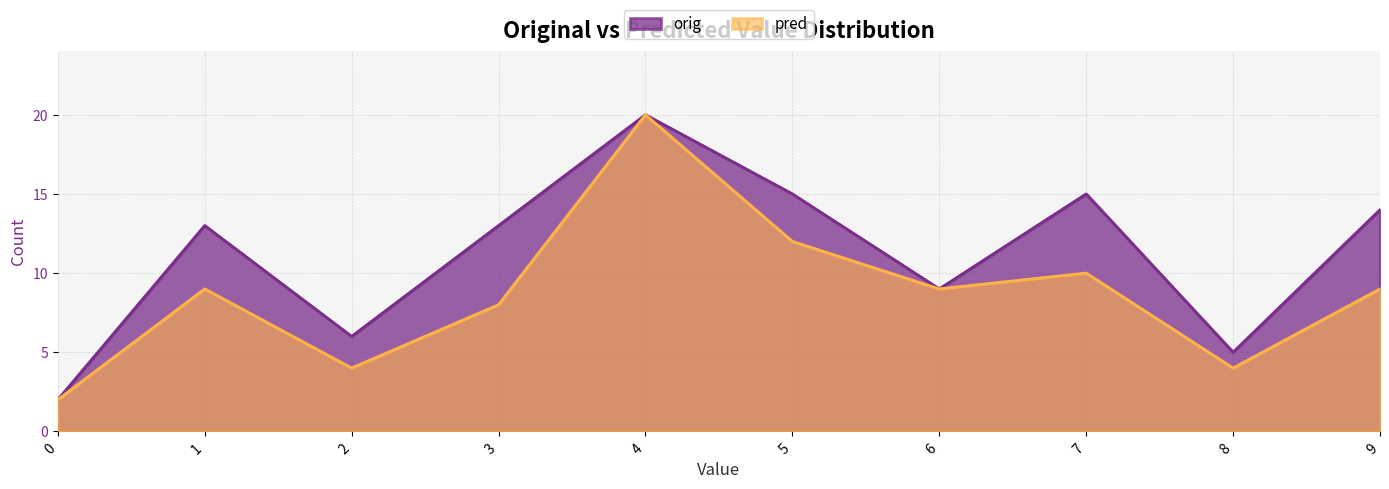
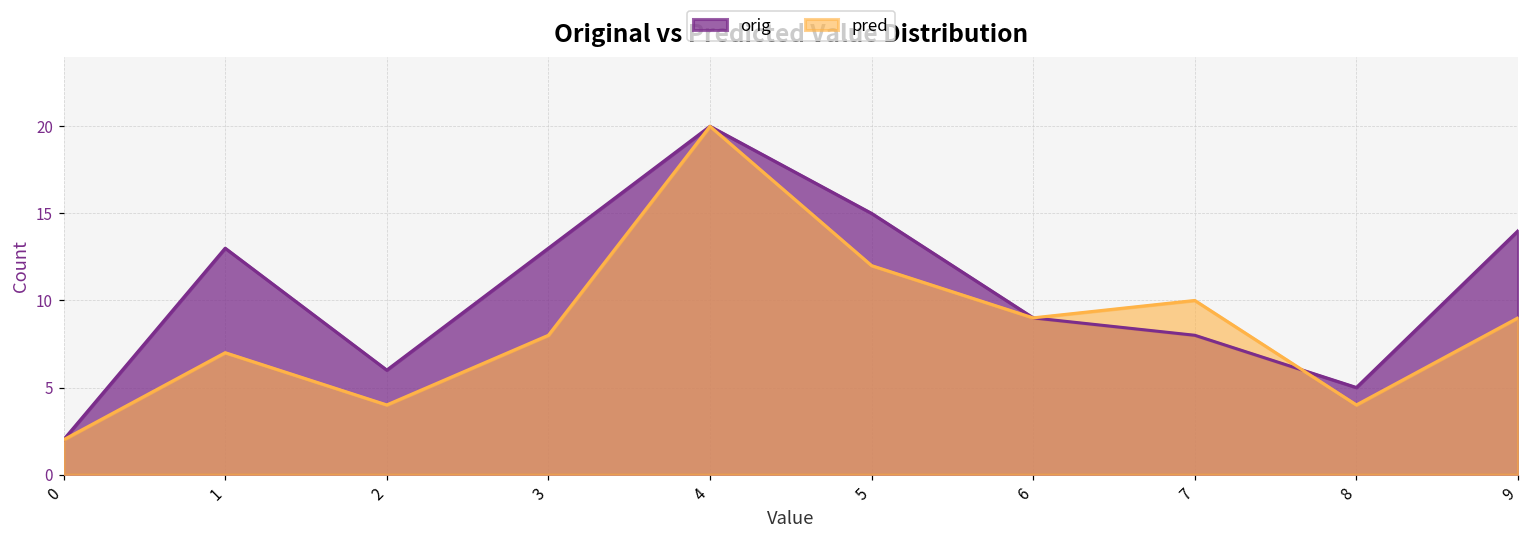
pred, 1: 9 -> 7
orig, 7: 15 -> 8
